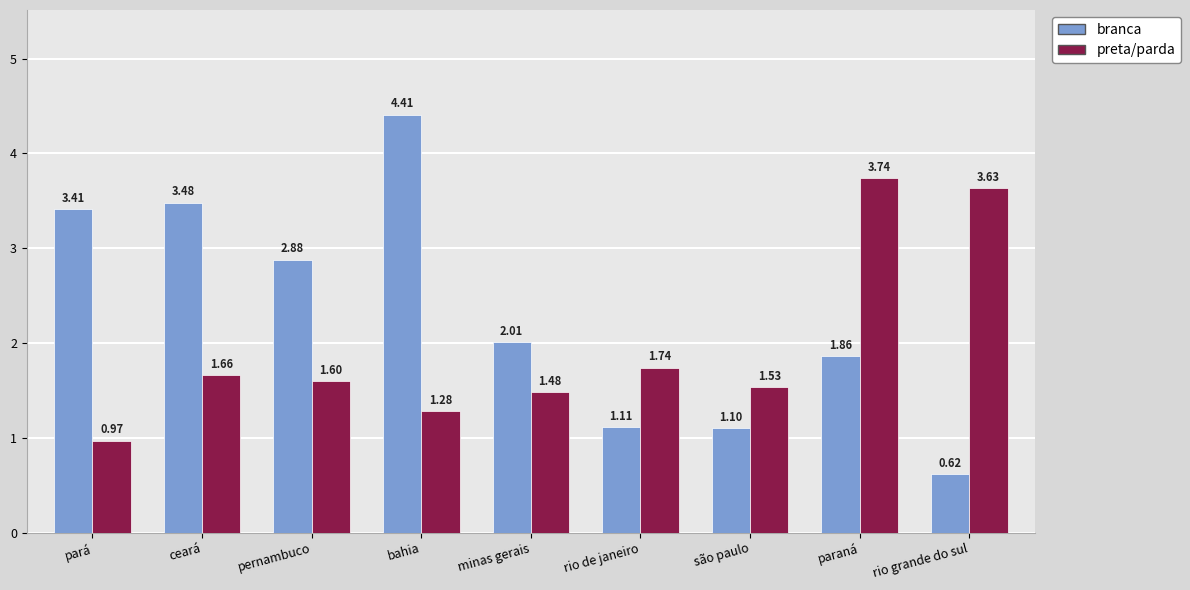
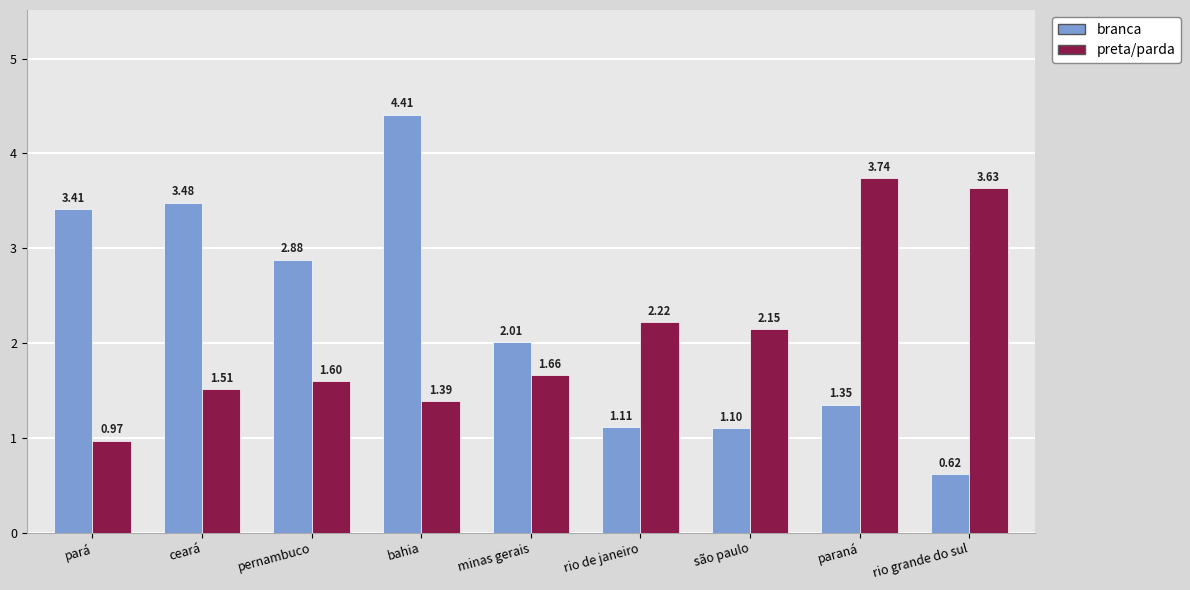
preta/parda, ceará: 1.66 -> 1.51
preta/parda, bahia: 1.28 -> 1.39
preta/parda, minas gerais: 1.48 -> 1.66
preta/parda, rio de janeiro: 1.74 -> 2.22
preta/parda, são paulo: 1.53 -> 2.15
branca, paraná: 1.86 -> 1.35
